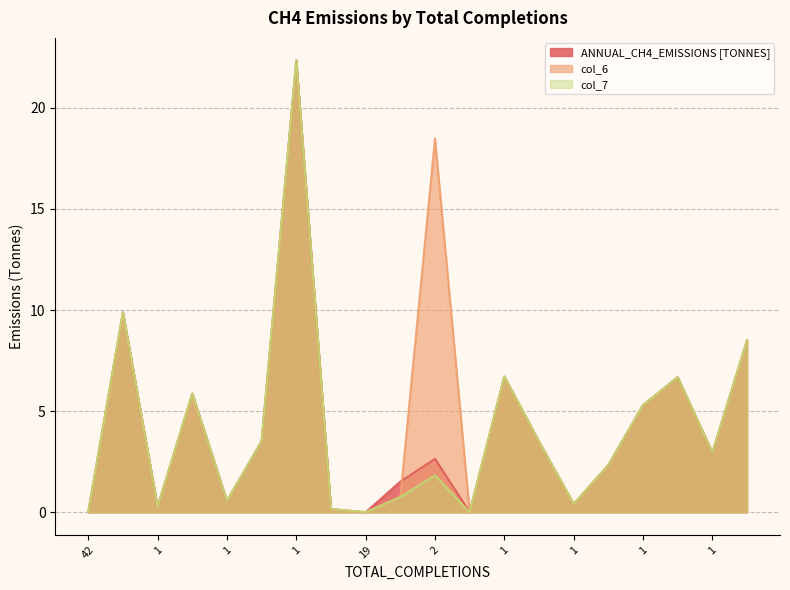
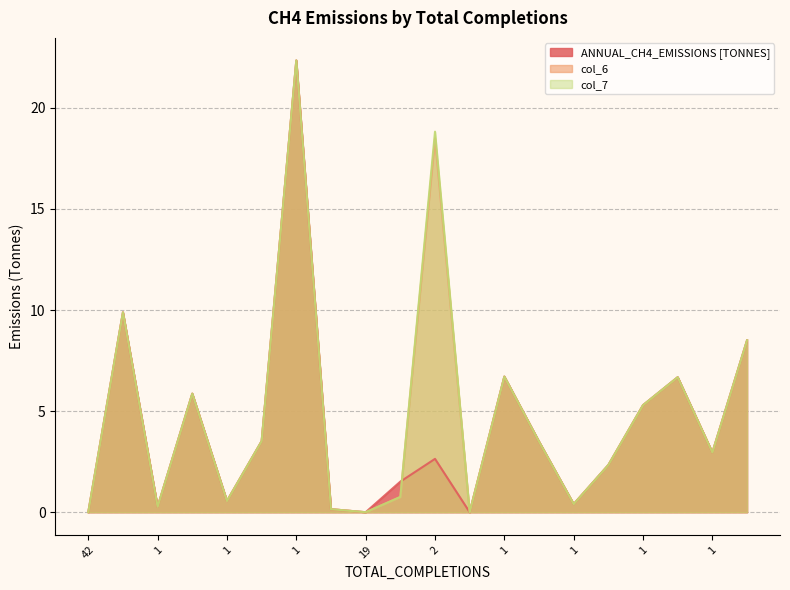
col_7, 2: 1.8 -> 18.8
